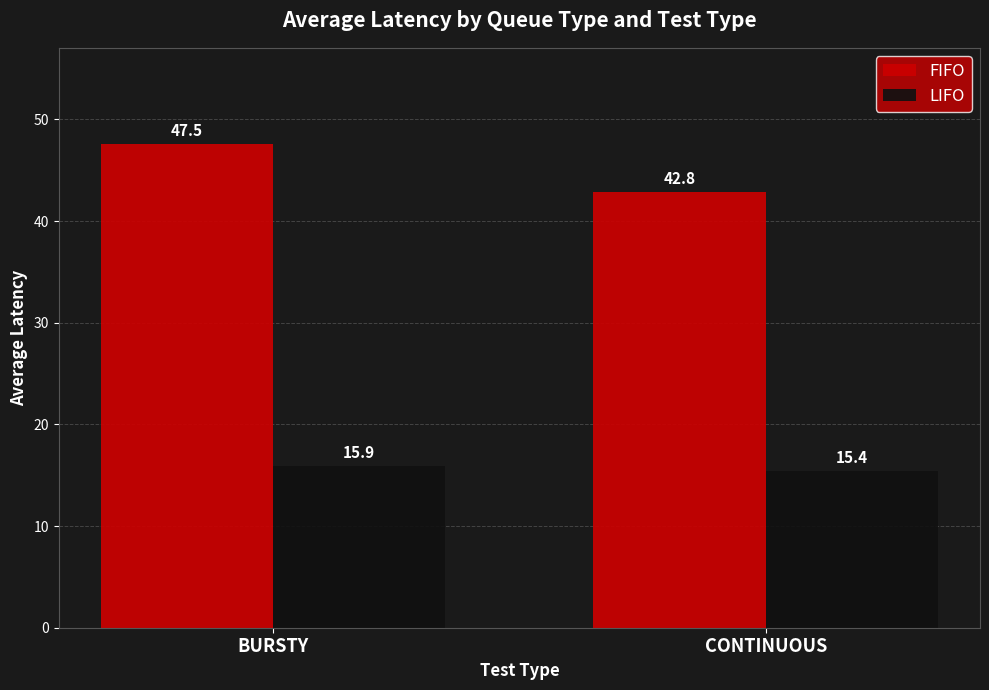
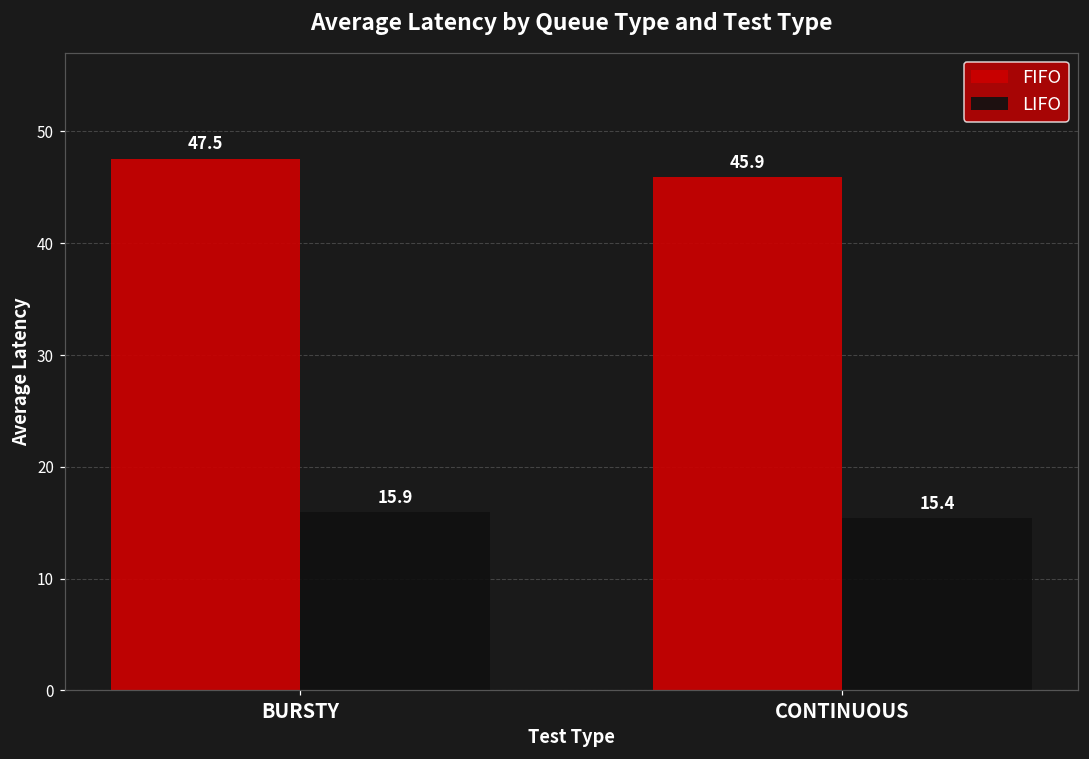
FIFO, CONTINUOUS: 42.8 -> 45.9
